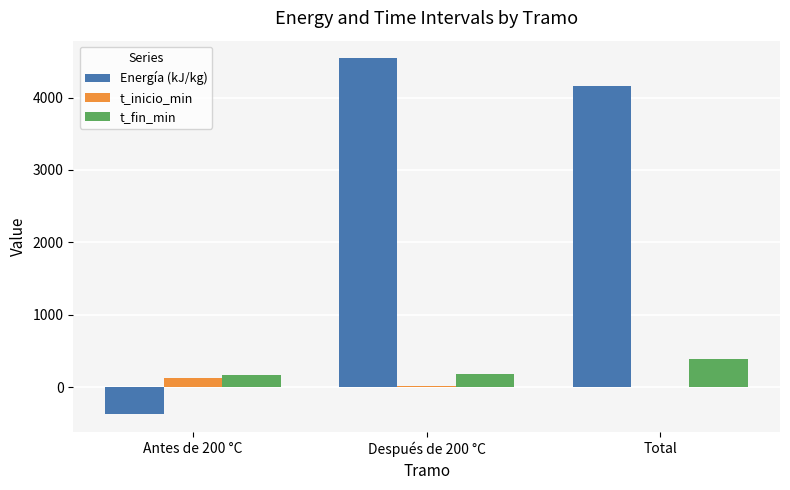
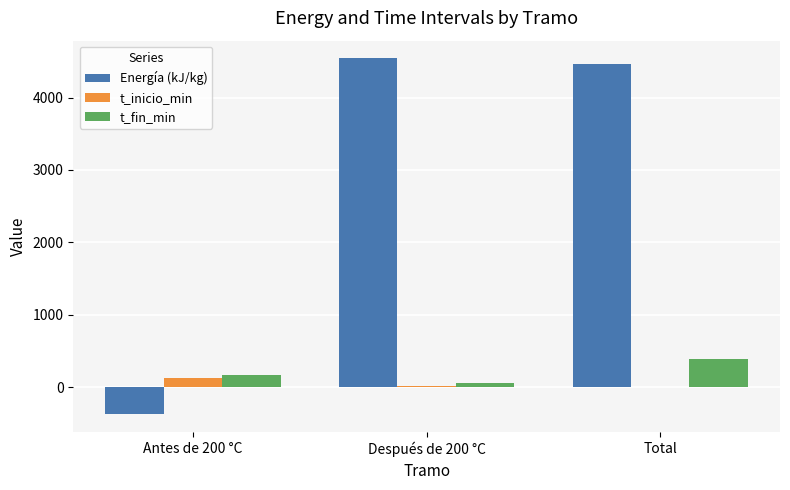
t_fin_min, Después de 200 °C: 200 -> 100
Energía (kJ/kg), Total: 4200 -> 4500
